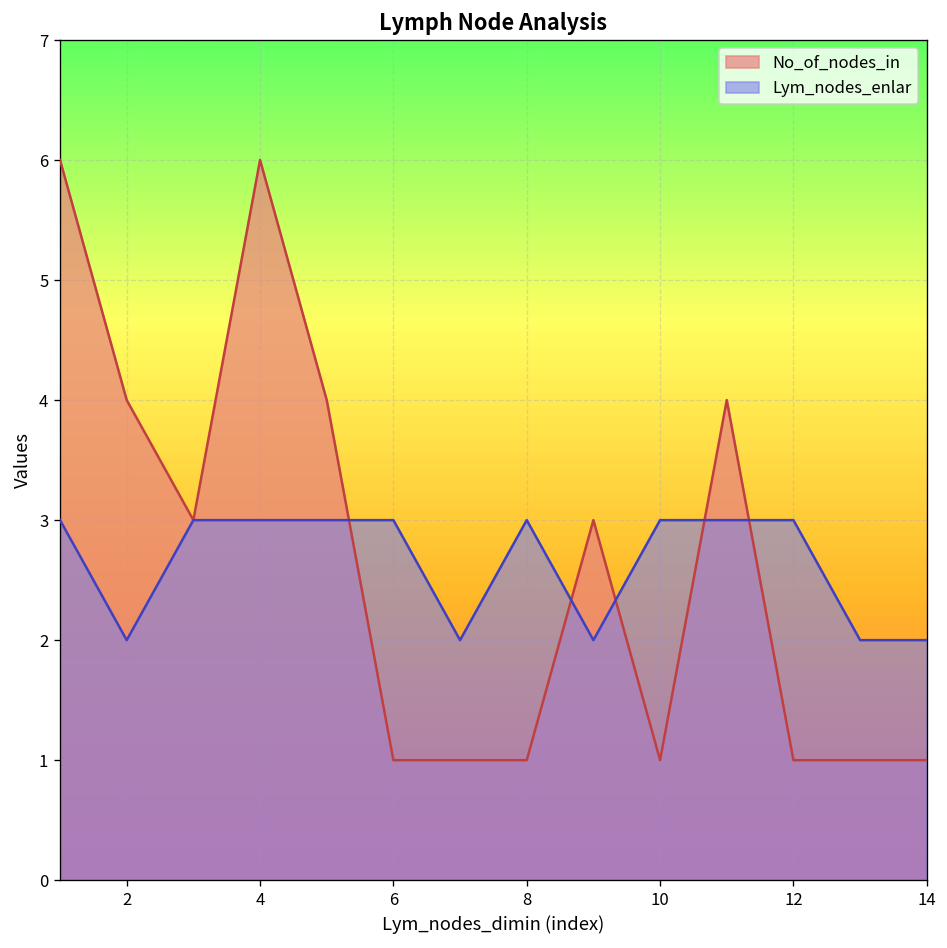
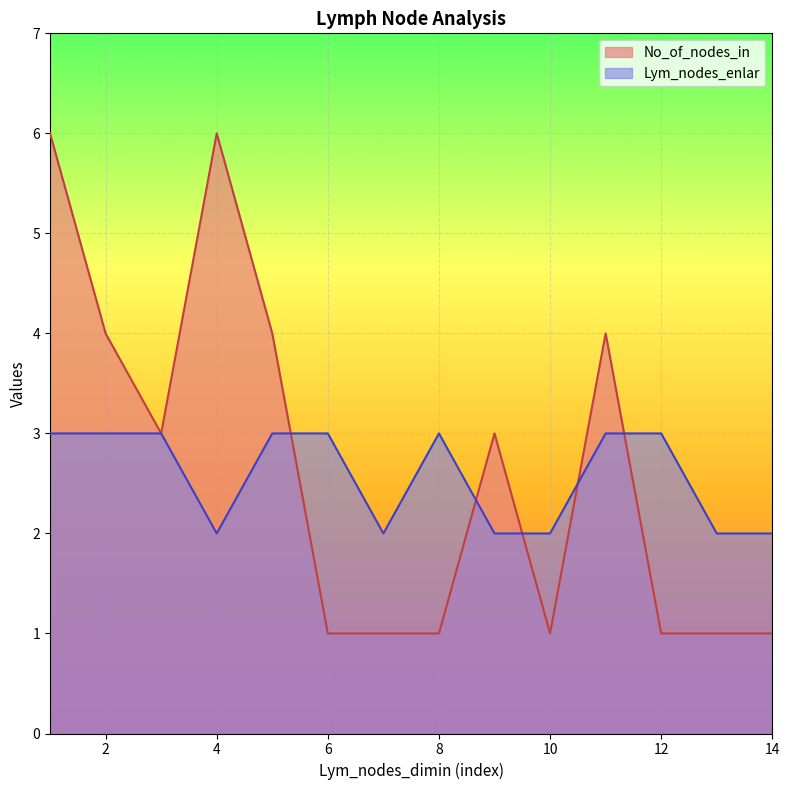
Lym_nodes_enlar, 2: 2 -> 3
Lym_nodes_enlar, 4: 3 -> 2
Lym_nodes_enlar, 10: 3 -> 2
